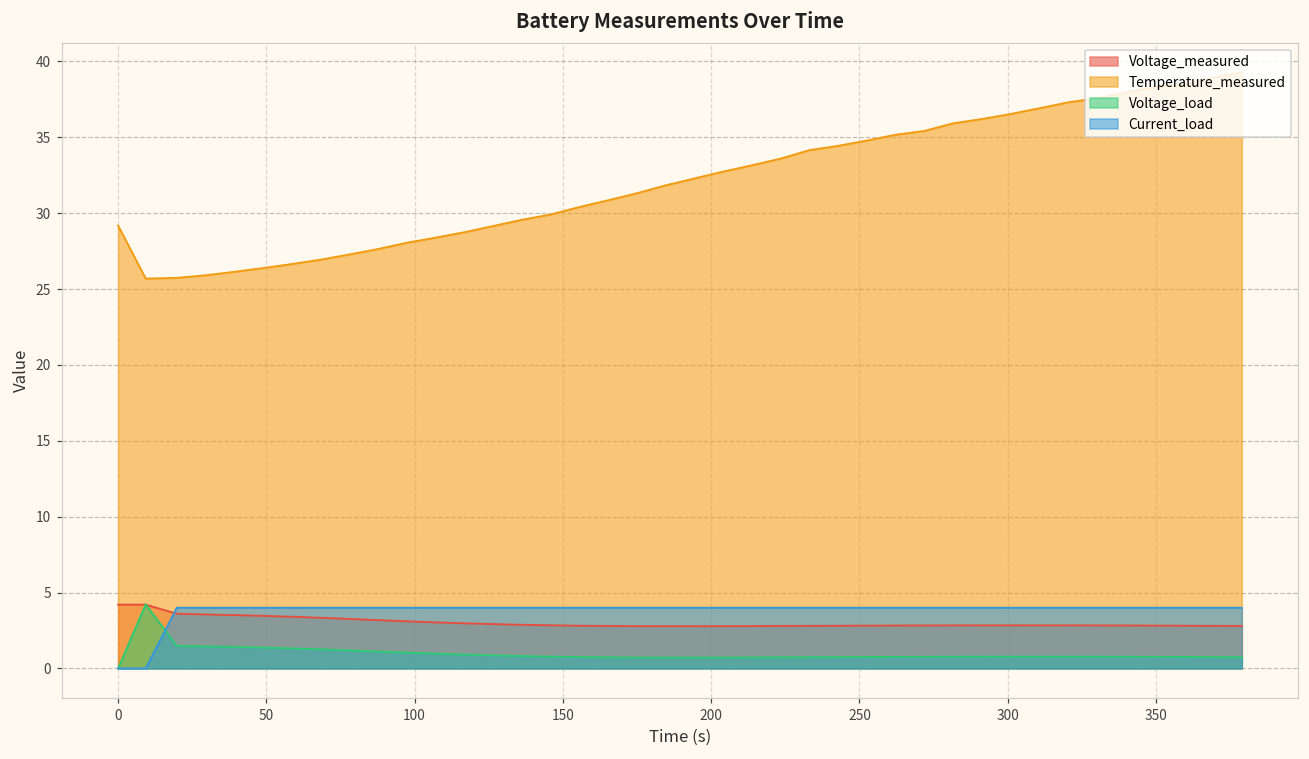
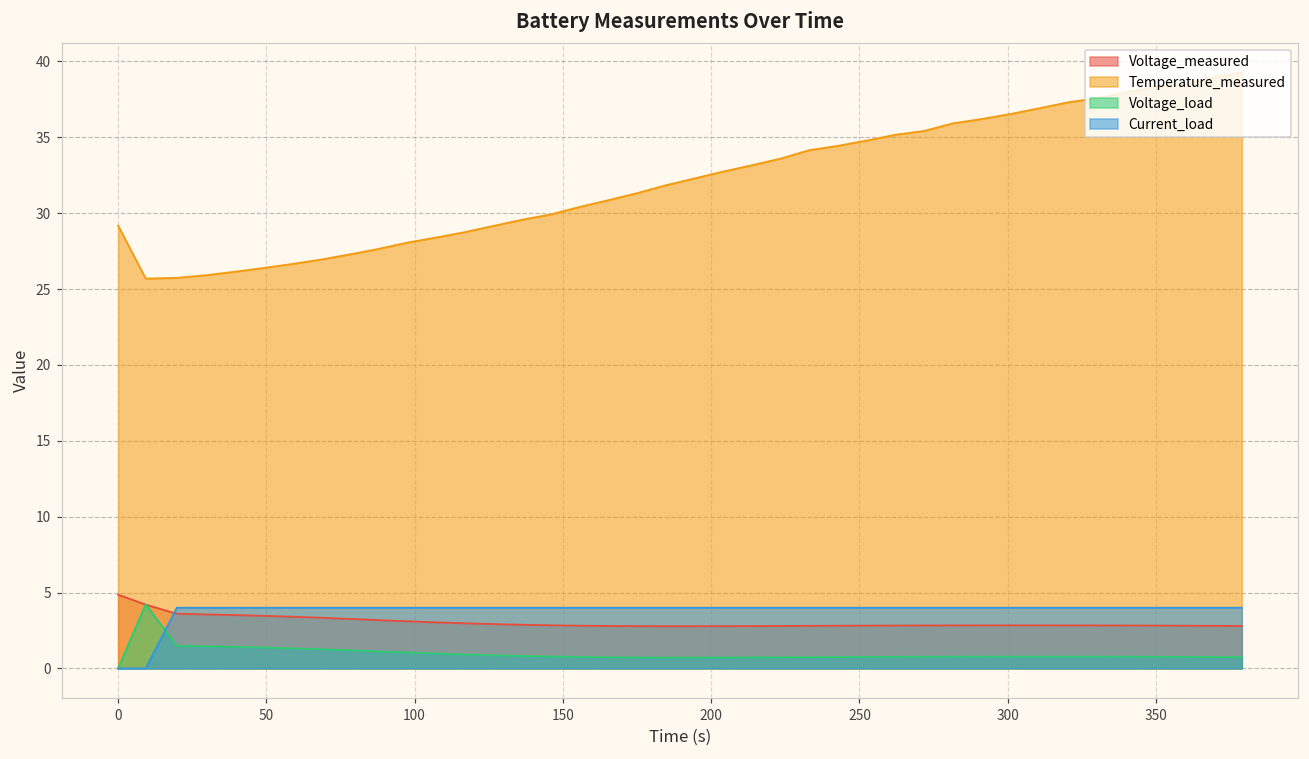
Voltage_measured, 0: 4.2 -> 4.9
